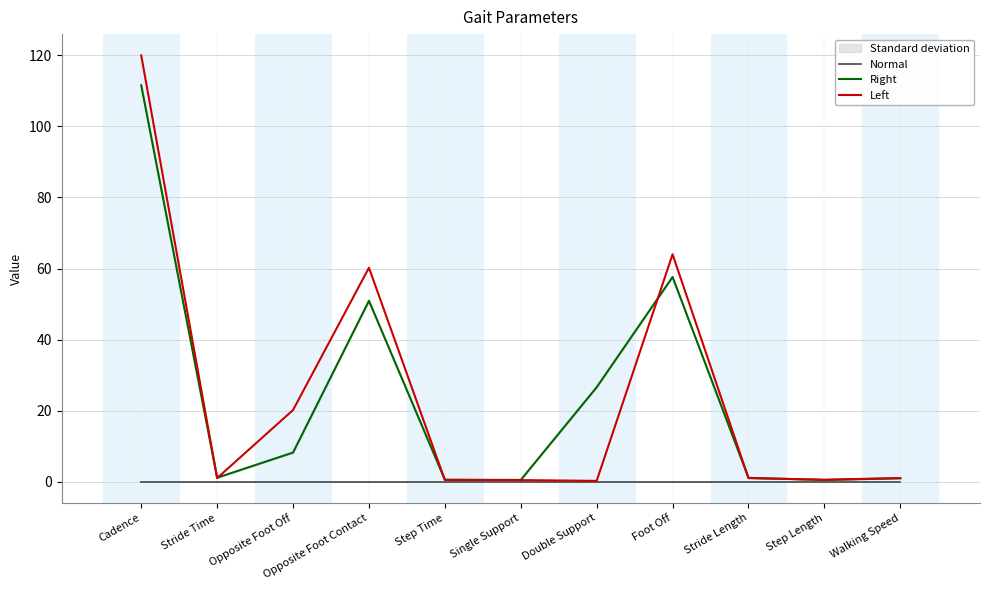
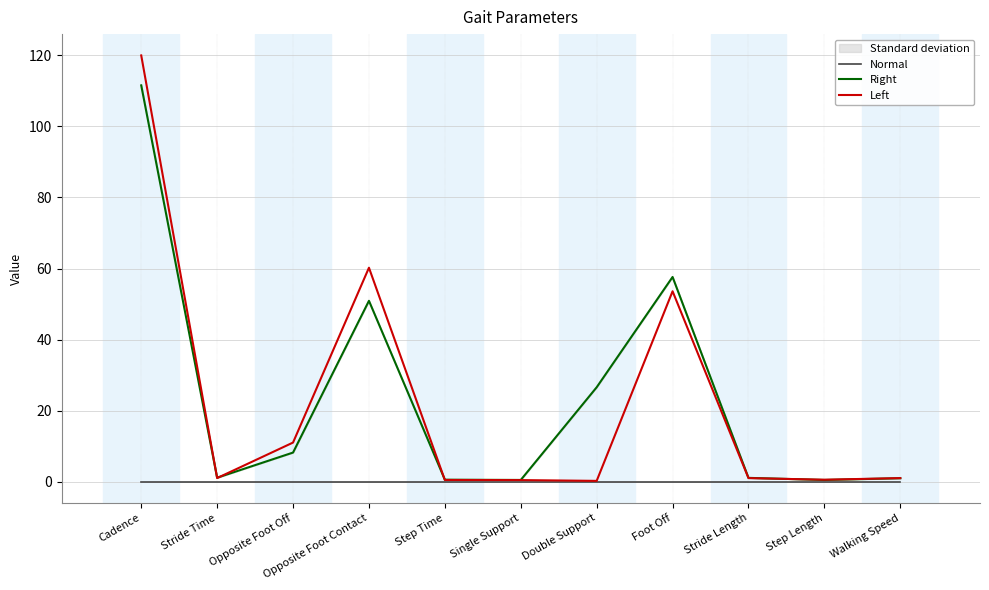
Left, Opposite Foot Off: 20 -> 11
Left, Foot Off: 64 -> 54
